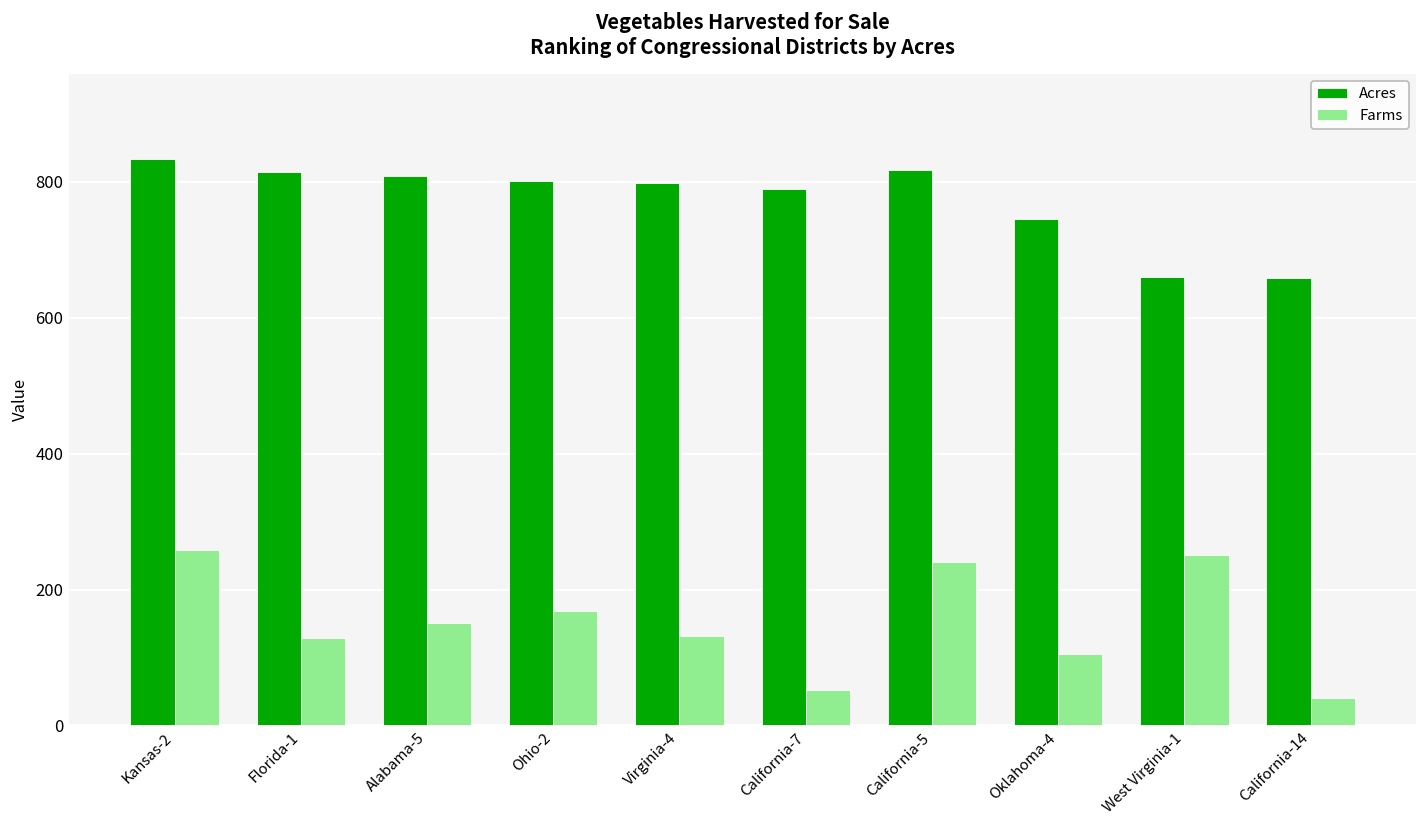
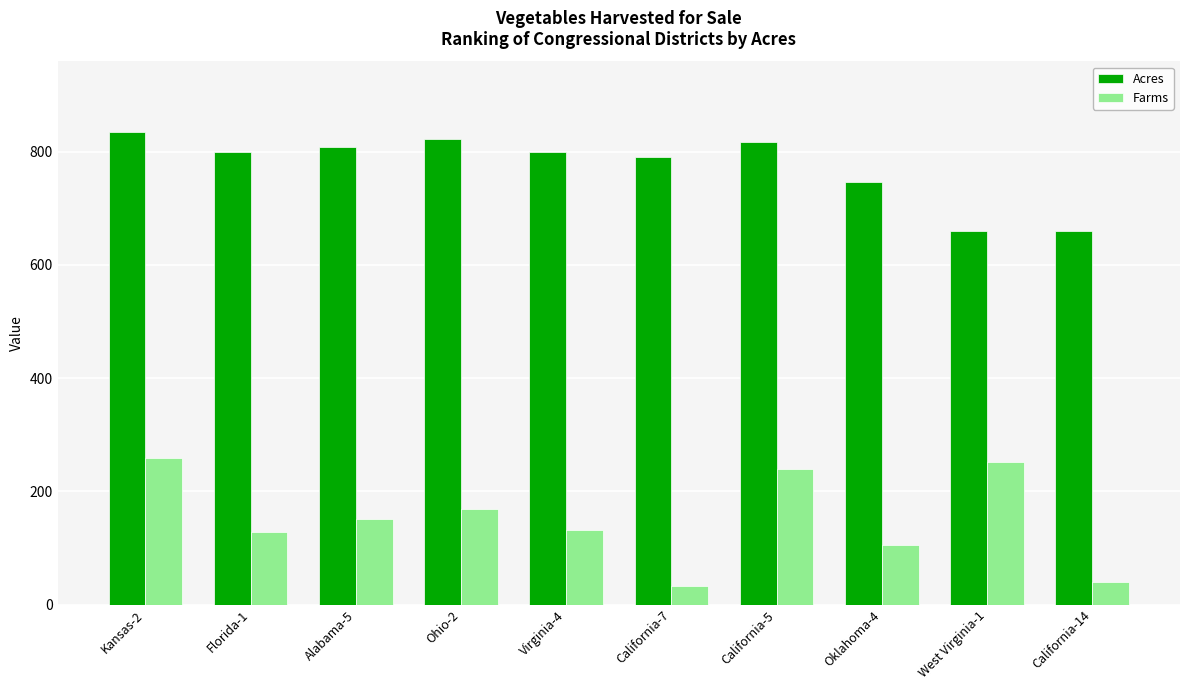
Acres, Florida-1: 820 -> 800
Acres, Ohio-2: 800 -> 820
Farms, California-7: 50 -> 30
